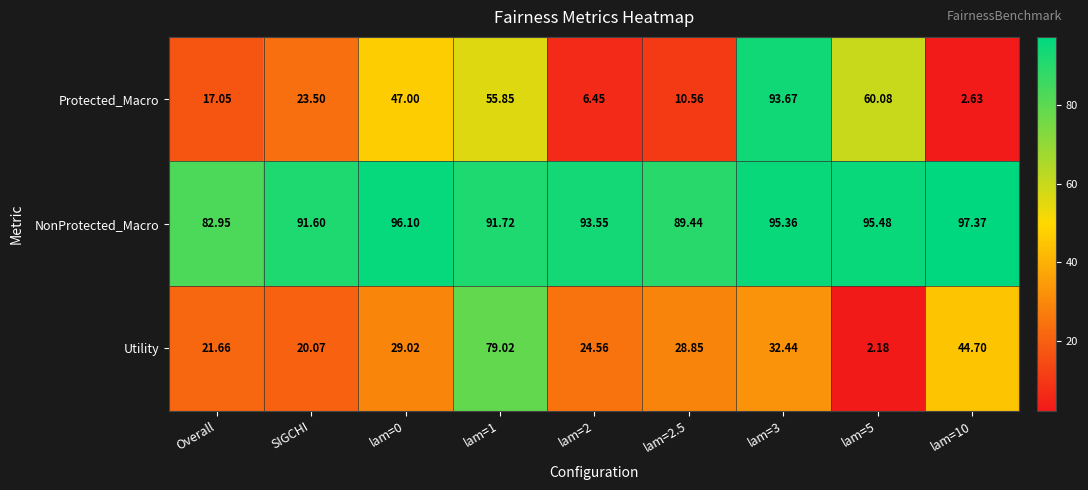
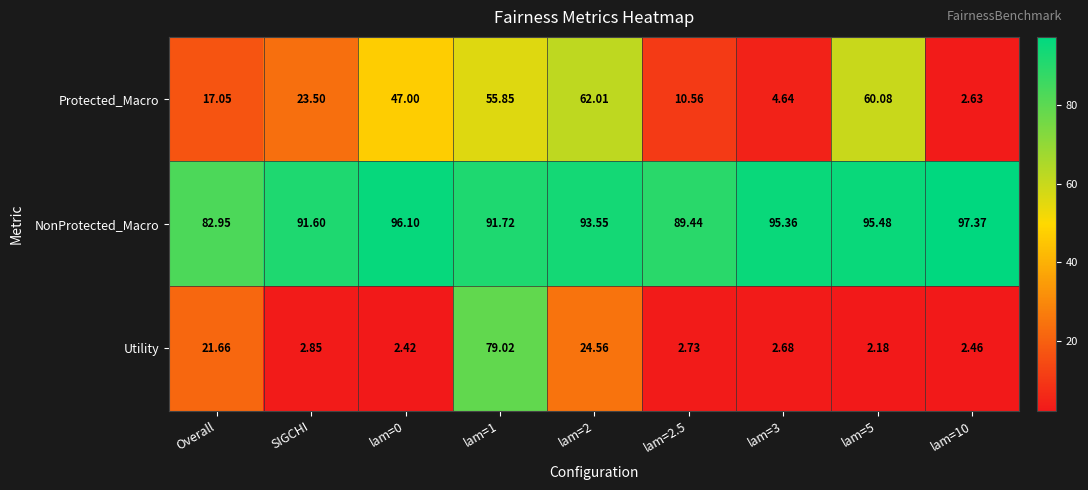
Protected_Macro, lam=2: 6.45 -> 62.01
Protected_Macro, lam=3: 93.67 -> 4.64
Utility, SIGCHI: 20.07 -> 2.85
Utility, lam=0: 29.02 -> 2.42
Utility, lam=2.5: 28.85 -> 2.73
Utility, lam=3: 32.44 -> 2.68
Utility, lam=10: 44.70 -> 2.46
